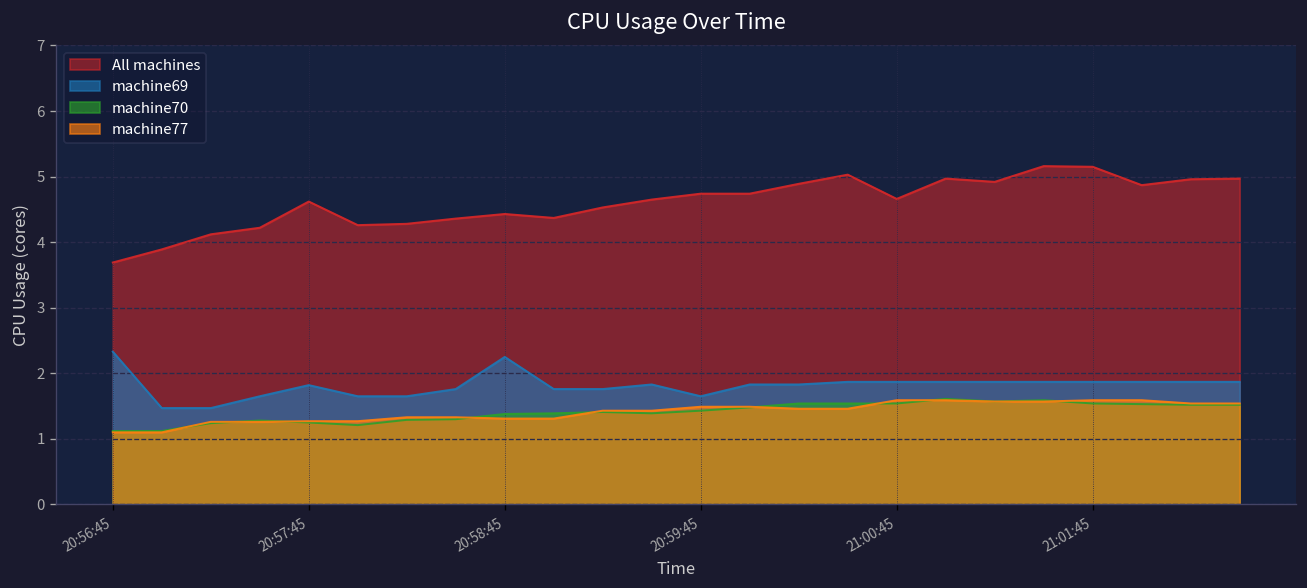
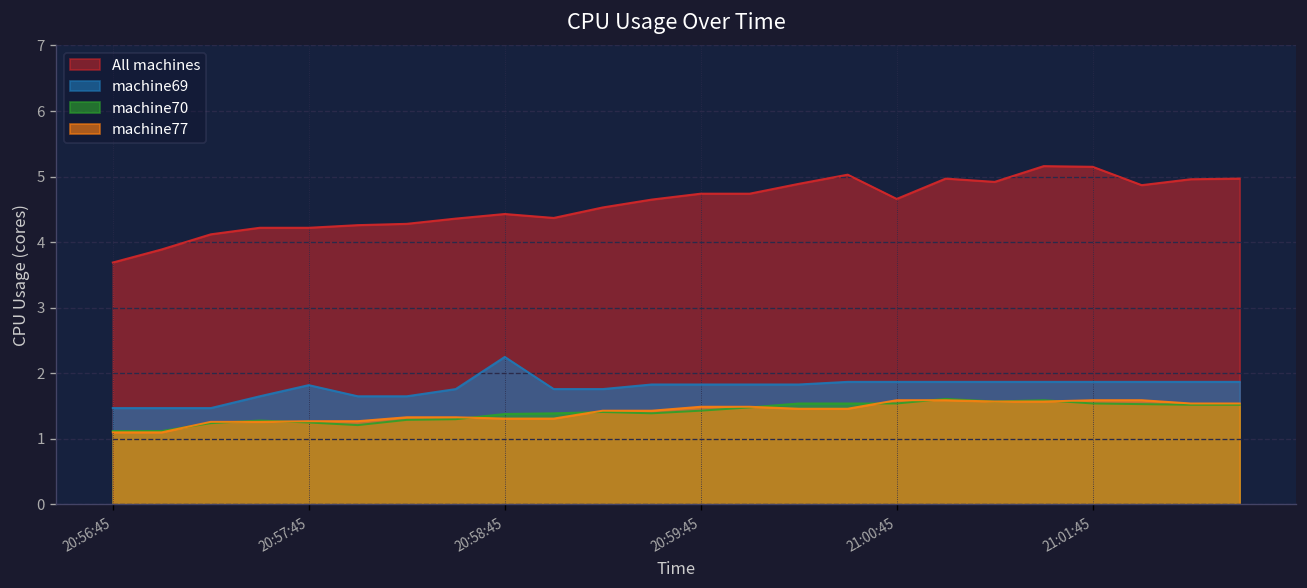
machine69, 20:56:45: 2.3 -> 1.5
All machines, 20:57:45: 4.6 -> 4.2
machine69, 20:59:45: 1.7 -> 1.8
